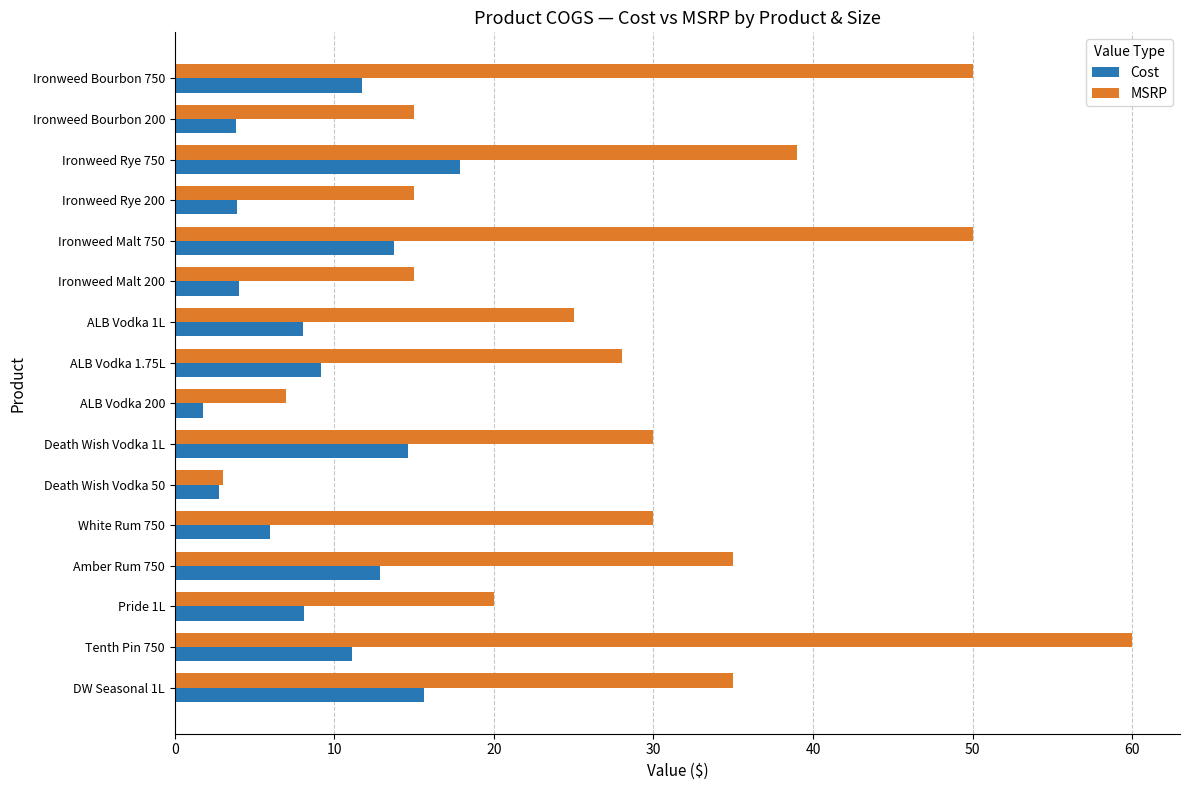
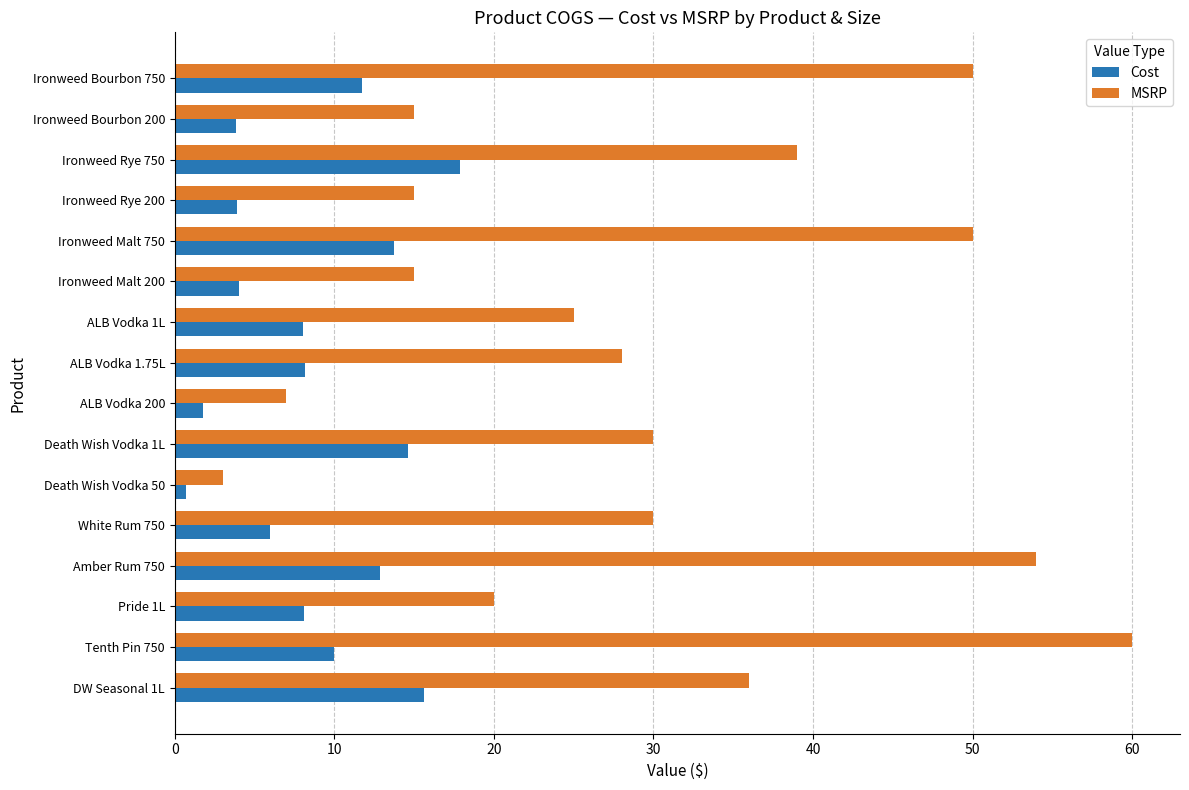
Cost, ALB Vodka 1.75L: 9.2 -> 8.1
Cost, Death Wish Vodka 50: 2.8 -> 0.7
MSRP, Amber Rum 750: 35 -> 54
Cost, Tenth Pin 750: 11.1 -> 10.0
MSRP, DW Seasonal 1L: 35 -> 36
